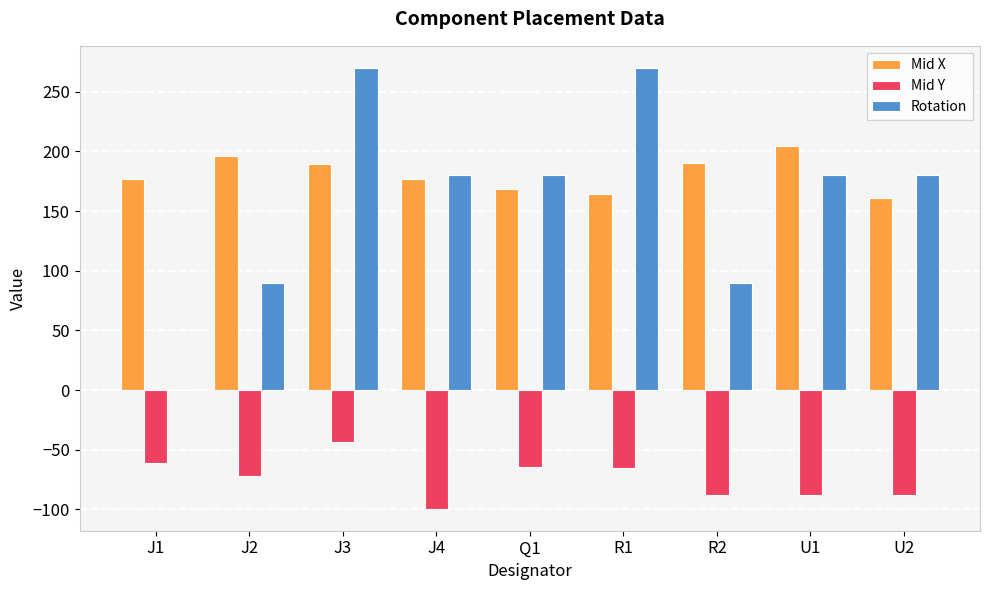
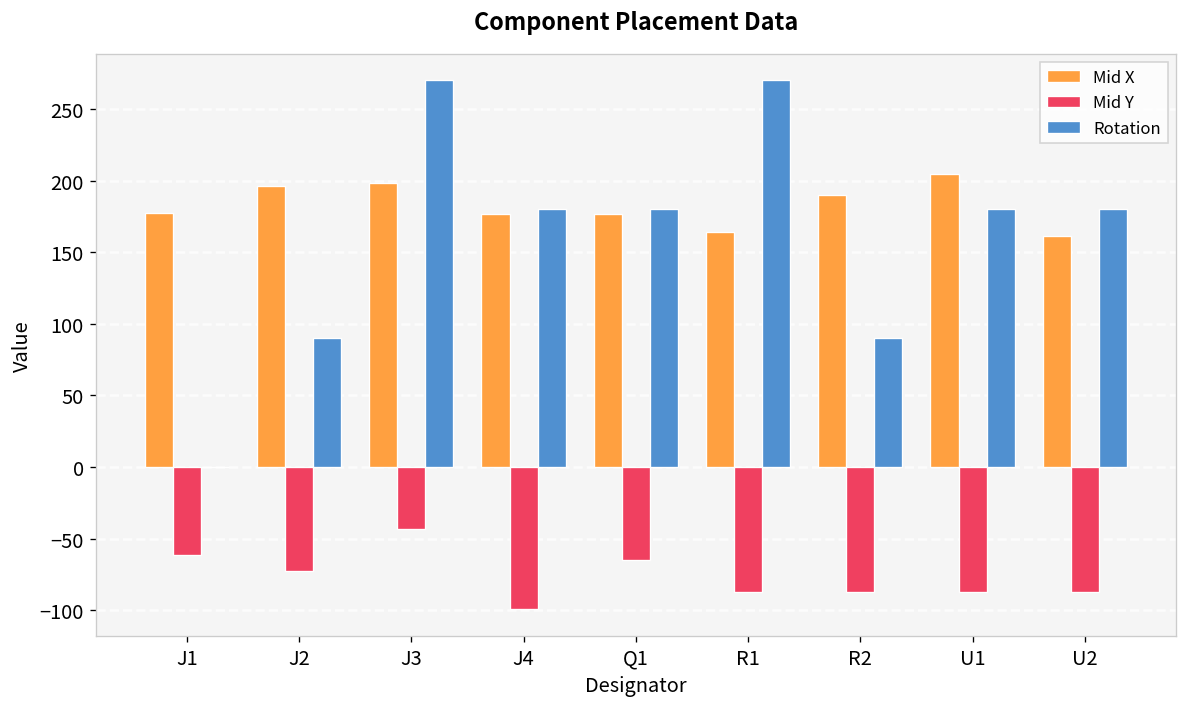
Mid X, J3: 189 -> 198
Mid X, Q1: 169 -> 177
Mid Y, R1: -65 -> -88
